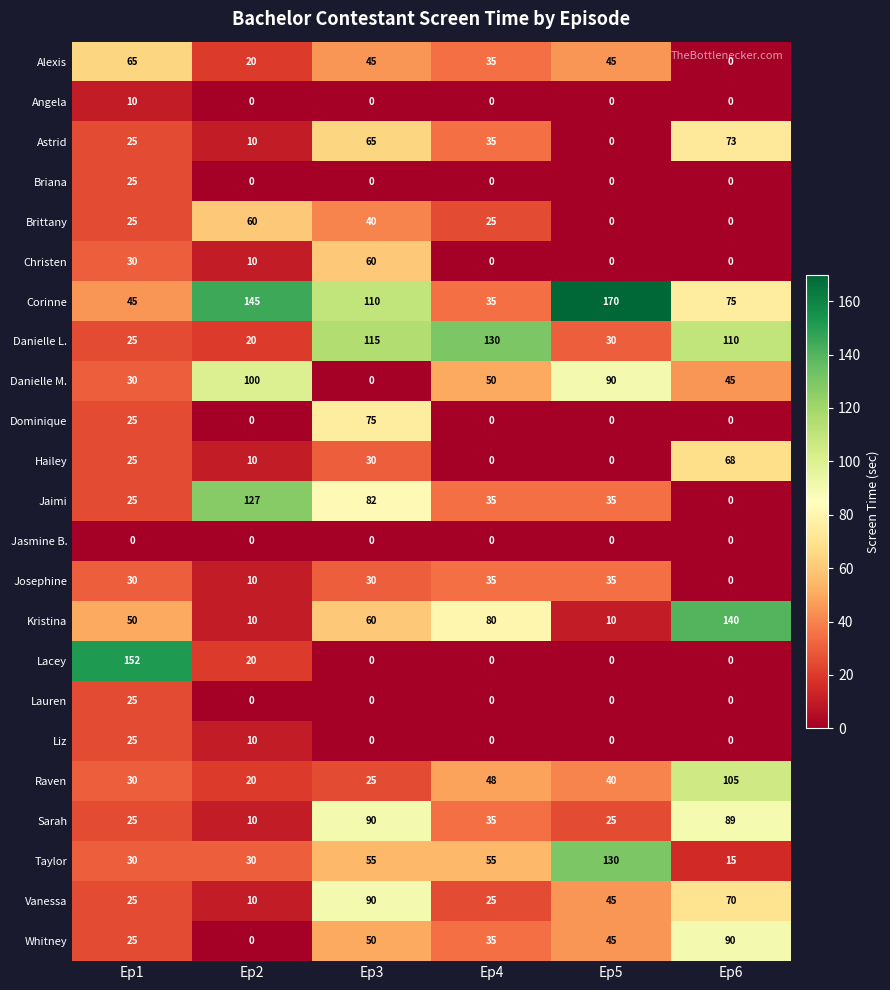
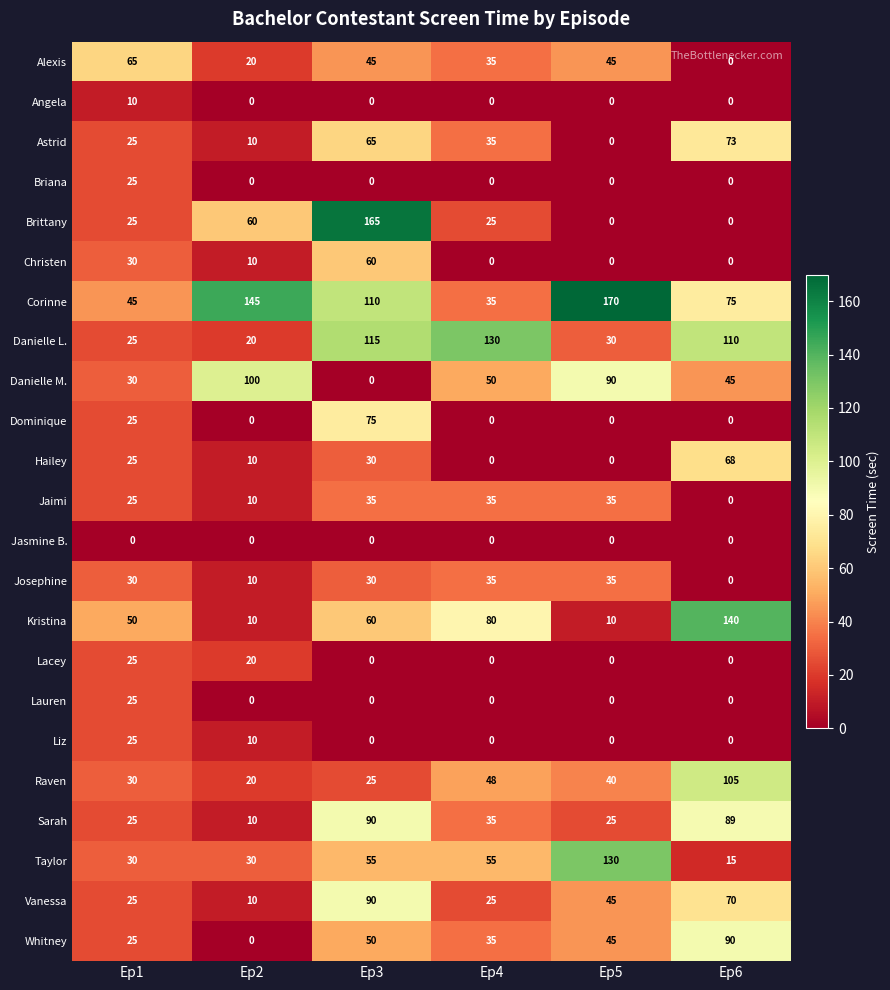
Brittany, Ep3: 40 -> 165
Jaimi, Ep2: 127 -> 10
Jaimi, Ep3: 82 -> 35
Lacey, Ep1: 152 -> 25
